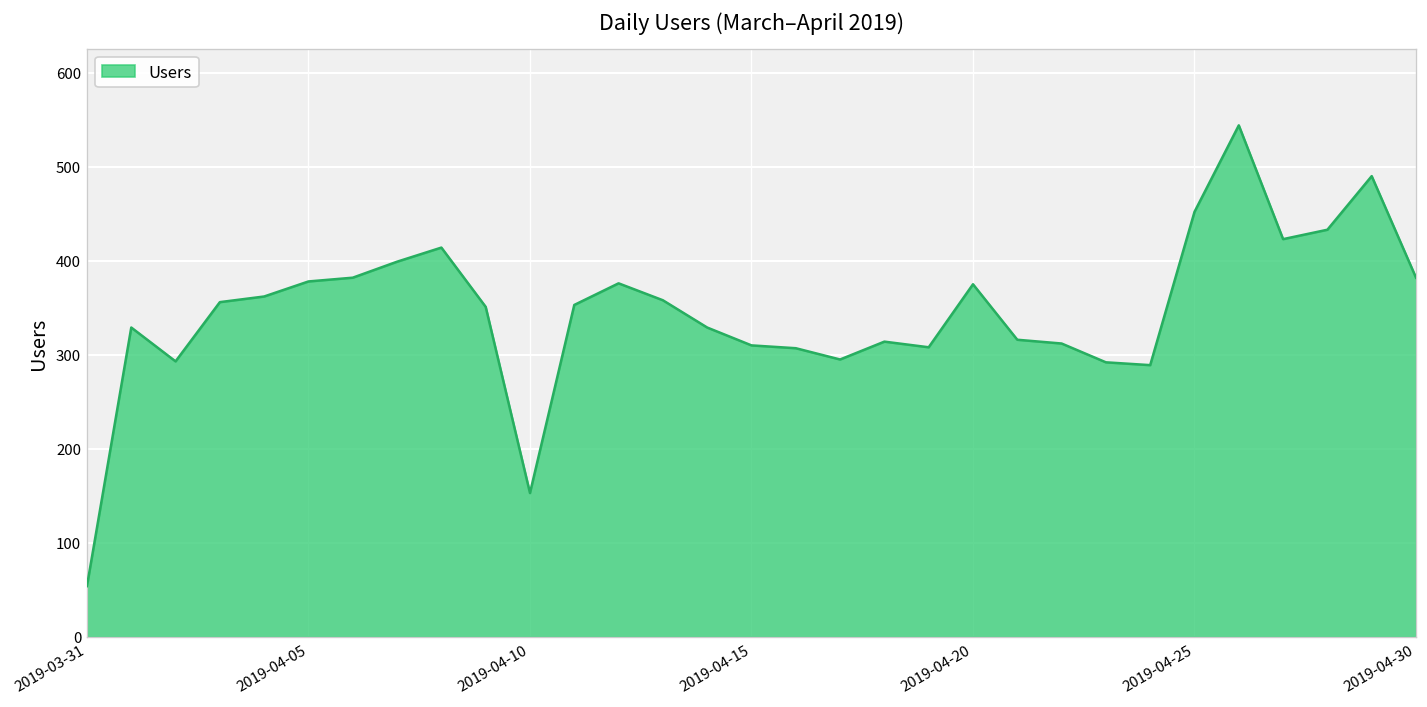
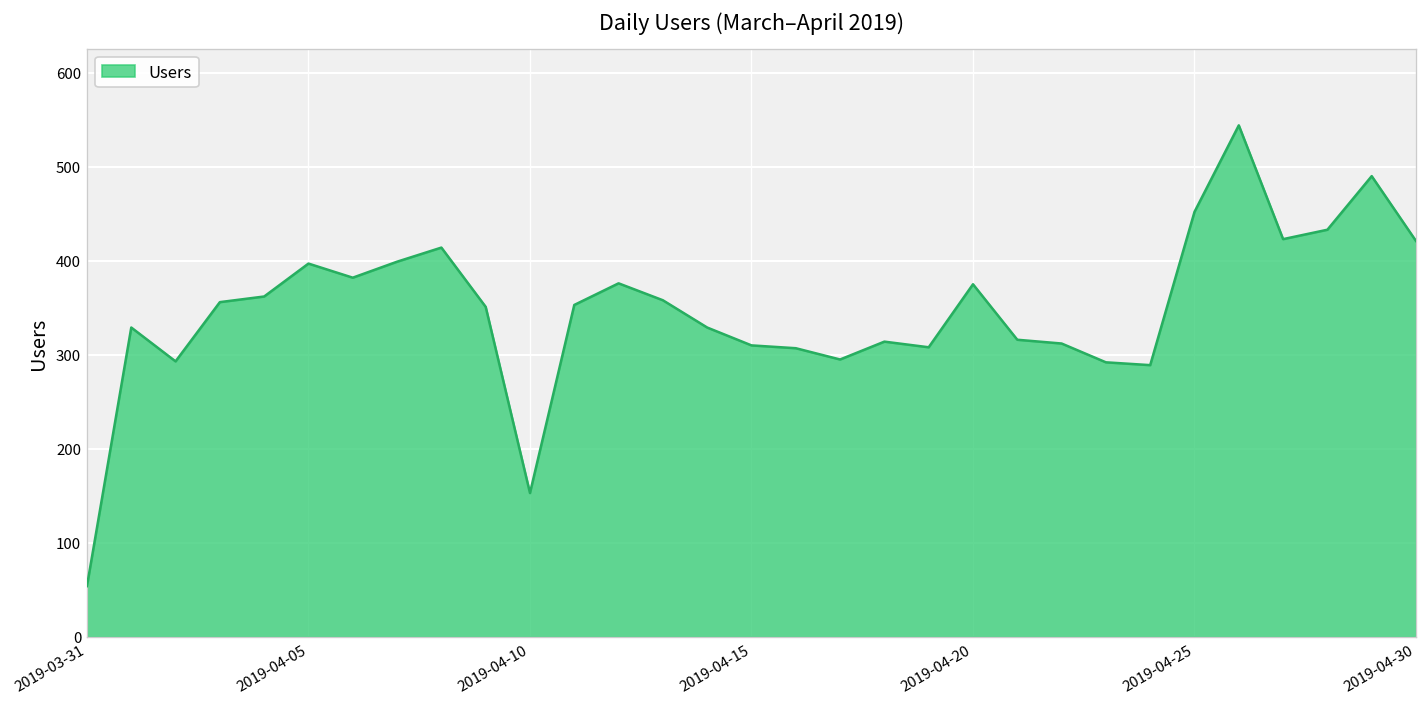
2019-04-05: 380 -> 400
2019-04-30: 380 -> 420
